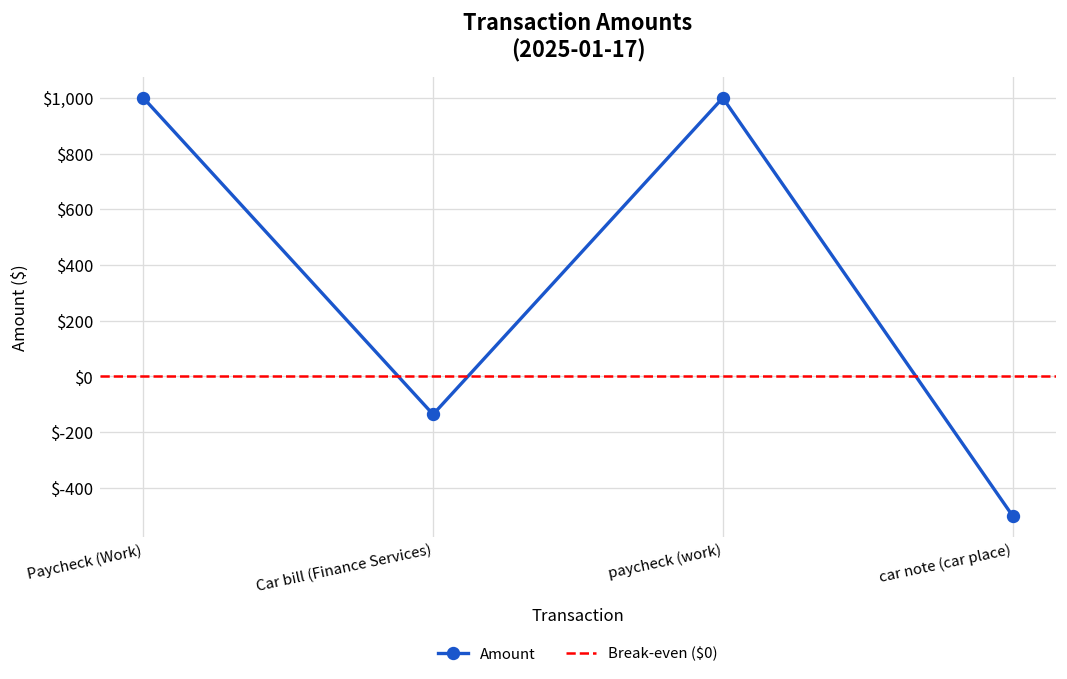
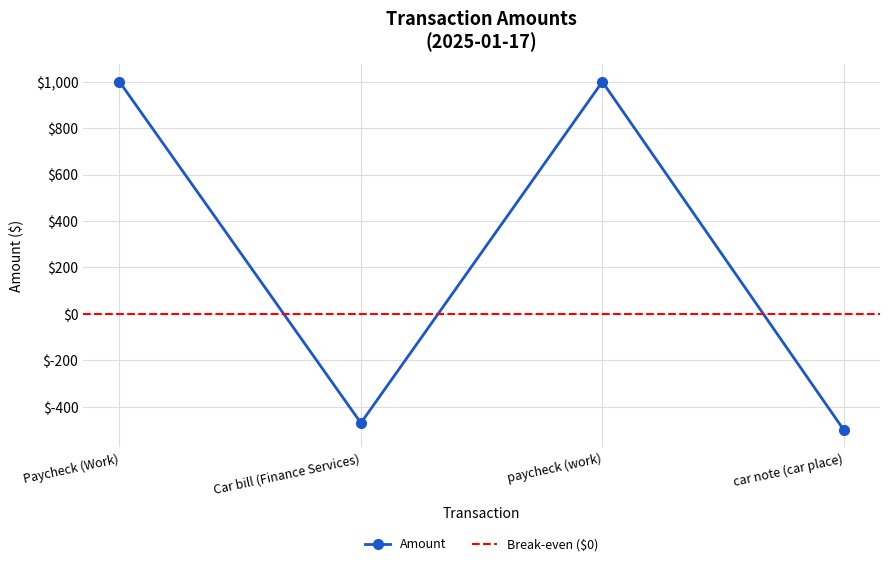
Car bill (Finance Services): $-140 -> $-470
